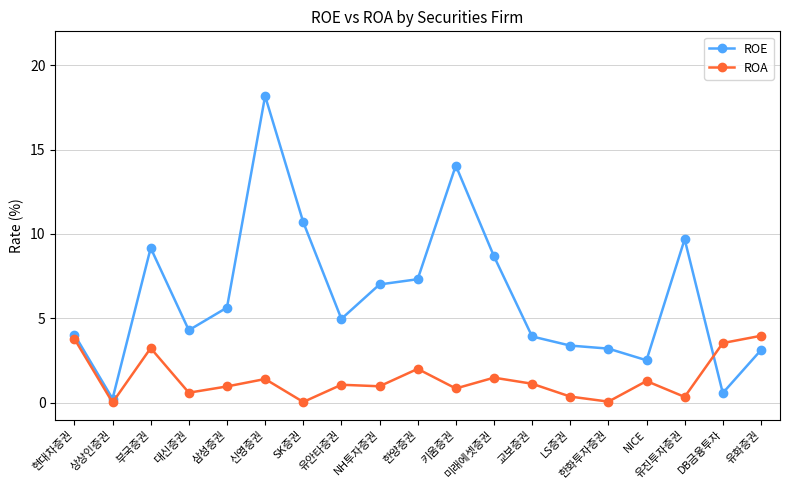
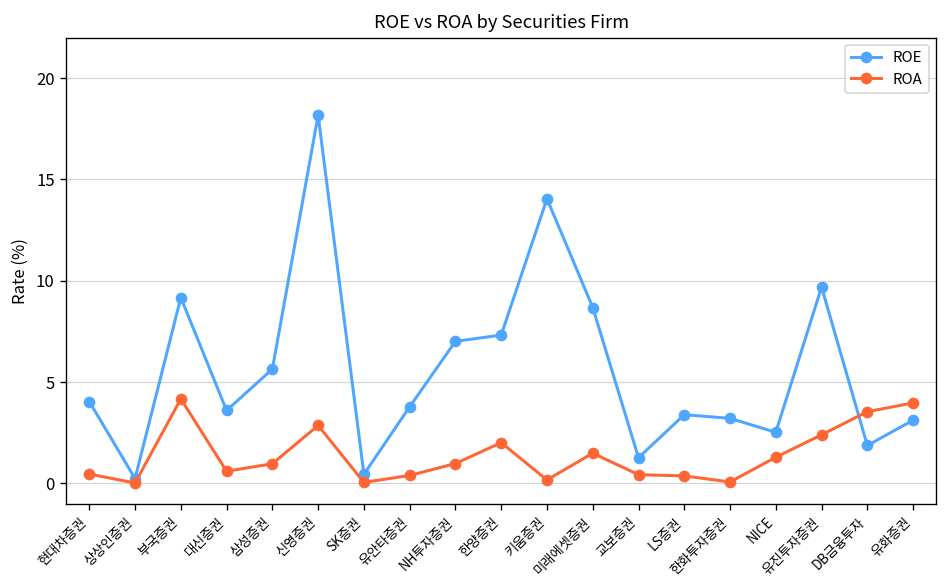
ROA, 현대차증권: 3.8 -> 0.5
ROA, 부국증권: 3.2 -> 4.2
ROE, 대신증권: 4.3 -> 3.6
ROA, 신영증권: 1.4 -> 2.9
ROE, SK증권: 10.7 -> 0.5
ROE, 유안타증권: 5.0 -> 3.8
ROA, 유안타증권: 1.1 -> 0.4
ROA, 키움증권: 0.9 -> 0.2
ROE, 교보증권: 3.9 -> 1.3
ROA, 교보증권: 1.1 -> 0.4
ROA, 유진투자증권: 0.4 -> 2.4
ROE, DB금융투자: 0.6 -> 1.9
